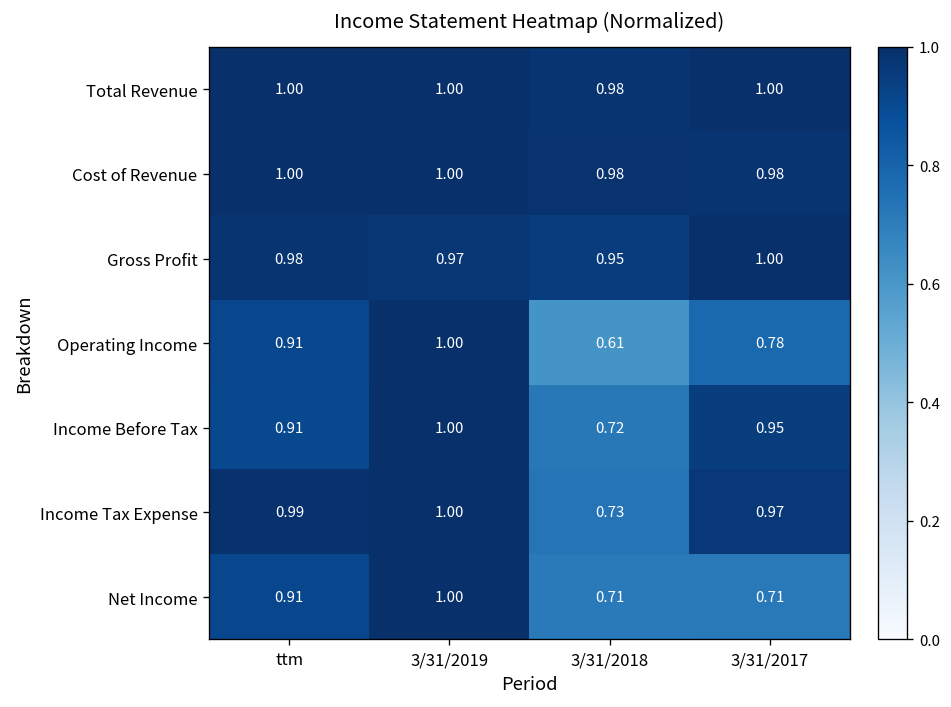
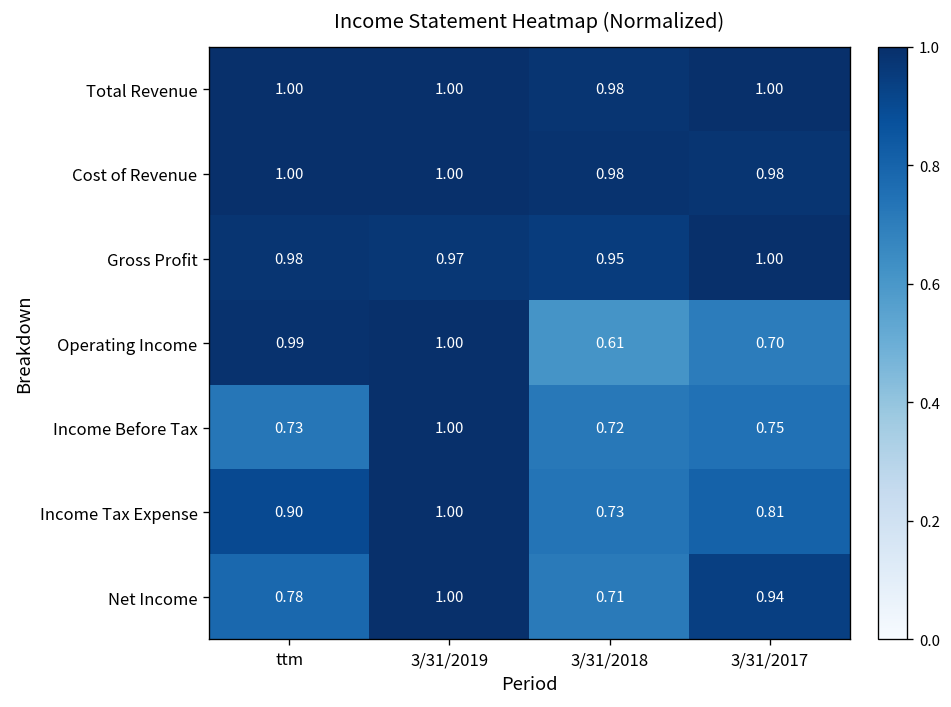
Operating Income, ttm: 0.91 -> 0.99
Operating Income, 3/31/2017: 0.78 -> 0.70
Income Before Tax, ttm: 0.91 -> 0.73
Income Before Tax, 3/31/2017: 0.95 -> 0.75
Income Tax Expense, ttm: 0.99 -> 0.90
Income Tax Expense, 3/31/2017: 0.97 -> 0.81
Net Income, ttm: 0.91 -> 0.78
Net Income, 3/31/2017: 0.71 -> 0.94
